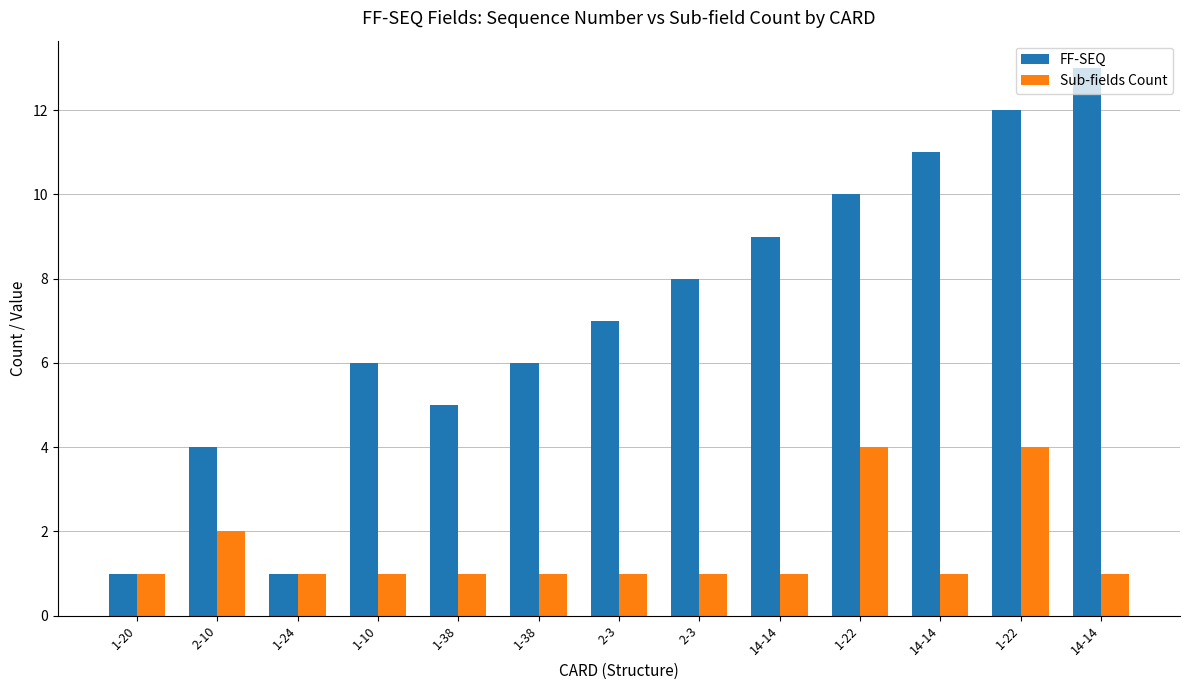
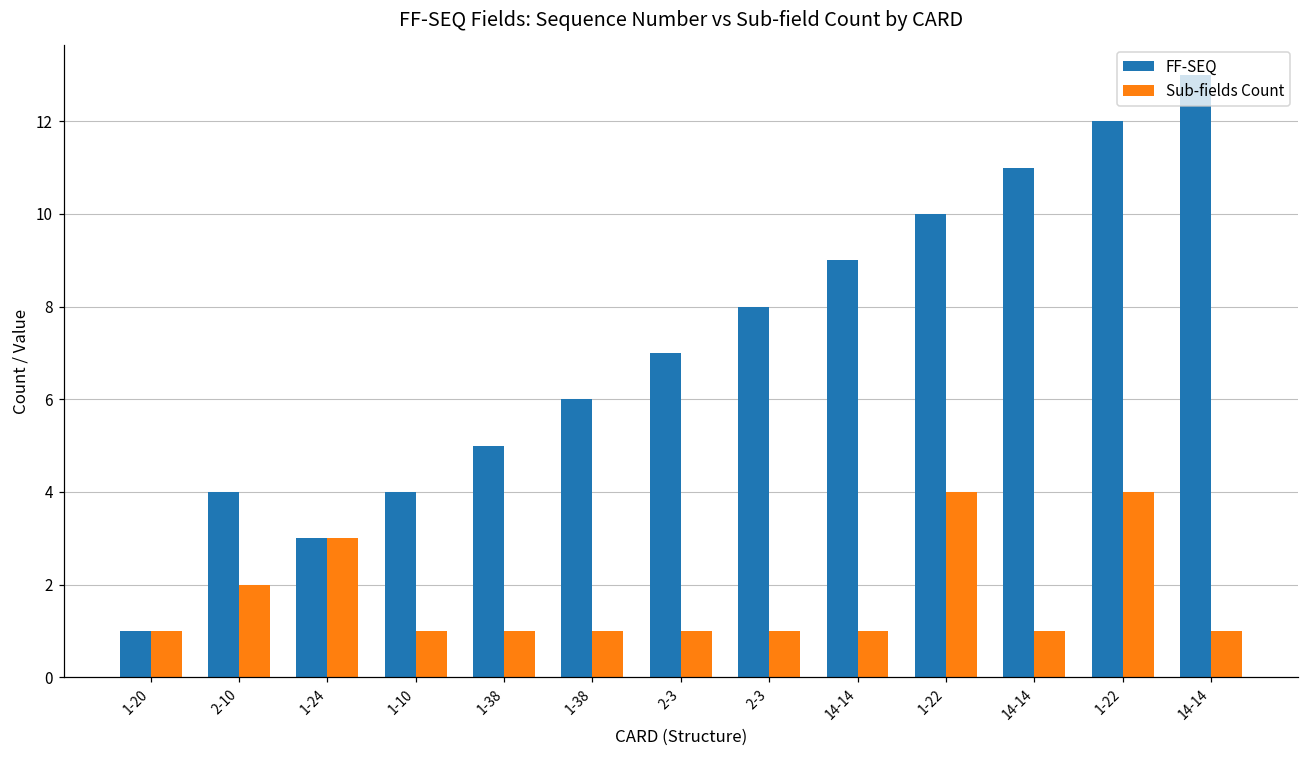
FF-SEQ, 1-24: 1 -> 3
Sub-fields Count, 1-24: 1 -> 3
FF-SEQ, 1-10: 6 -> 4
